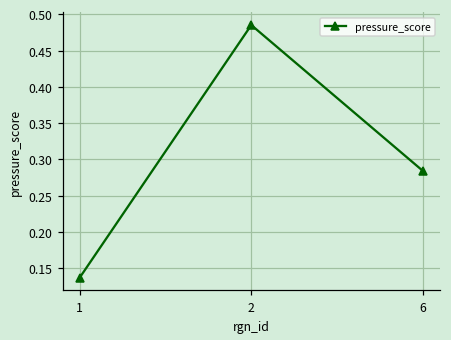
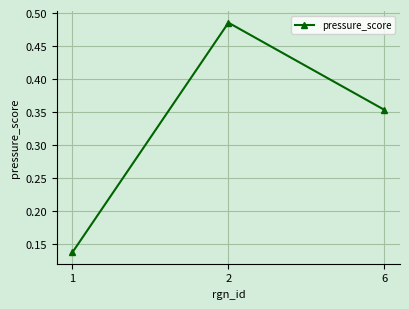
6: 0.28 -> 0.35
